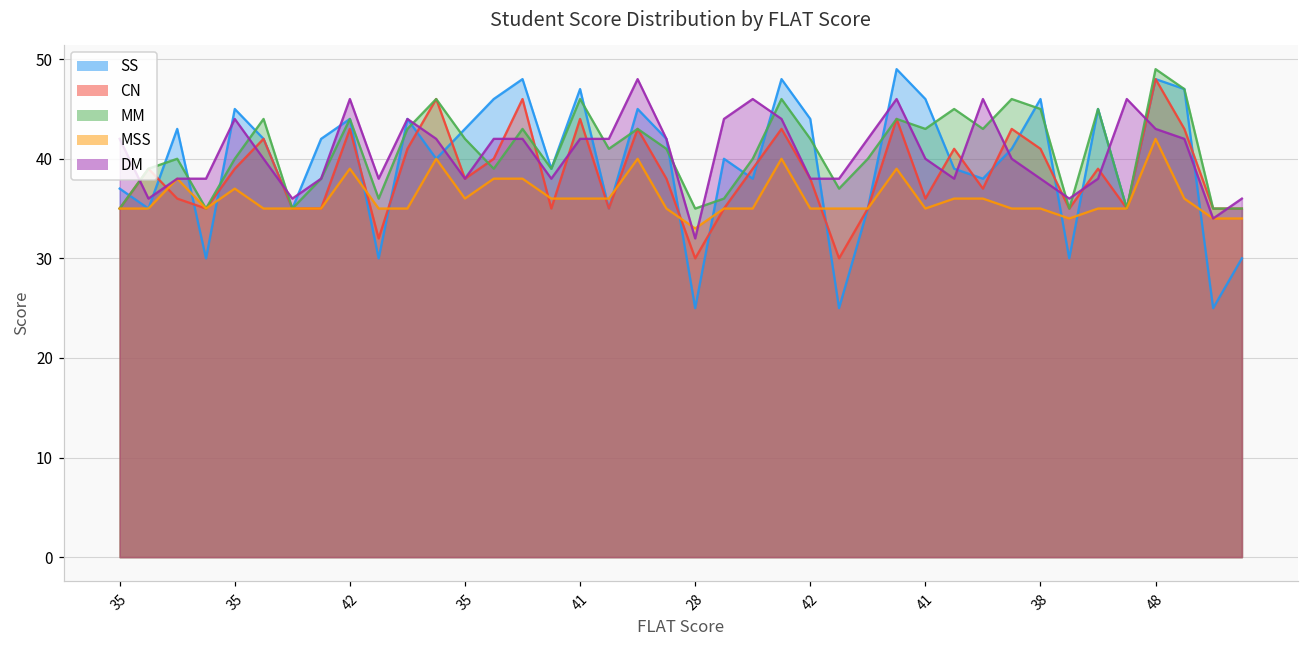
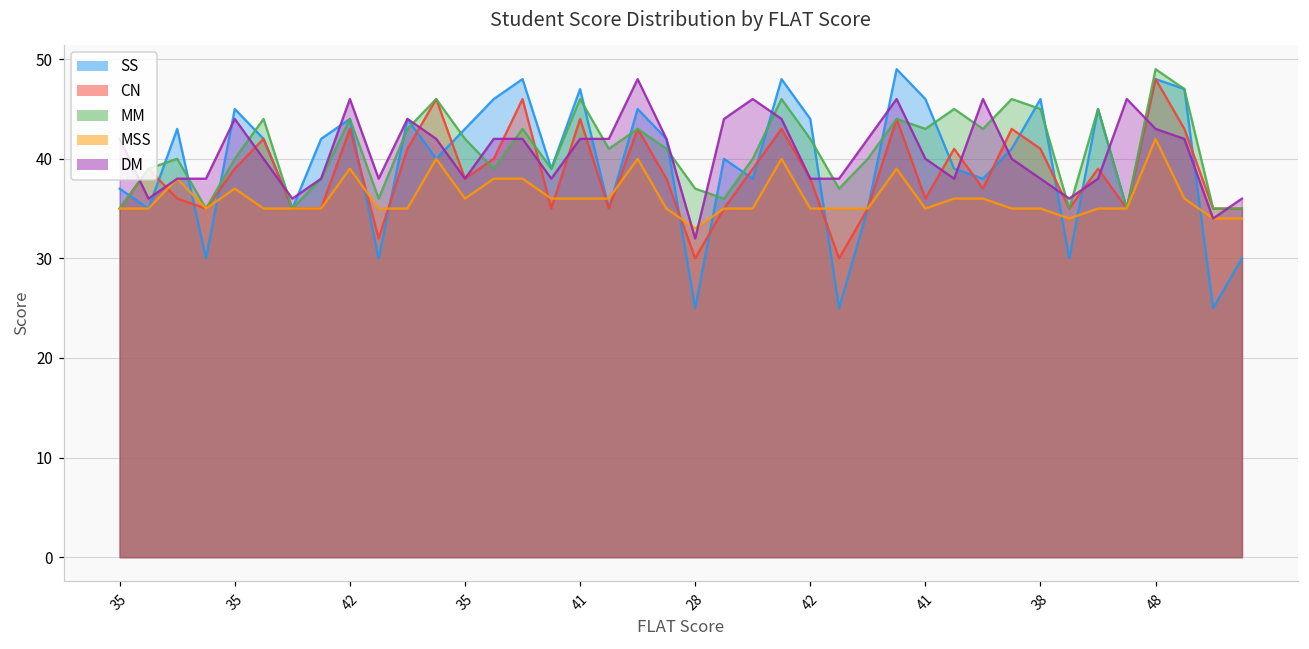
MM, 28: 35 -> 37
